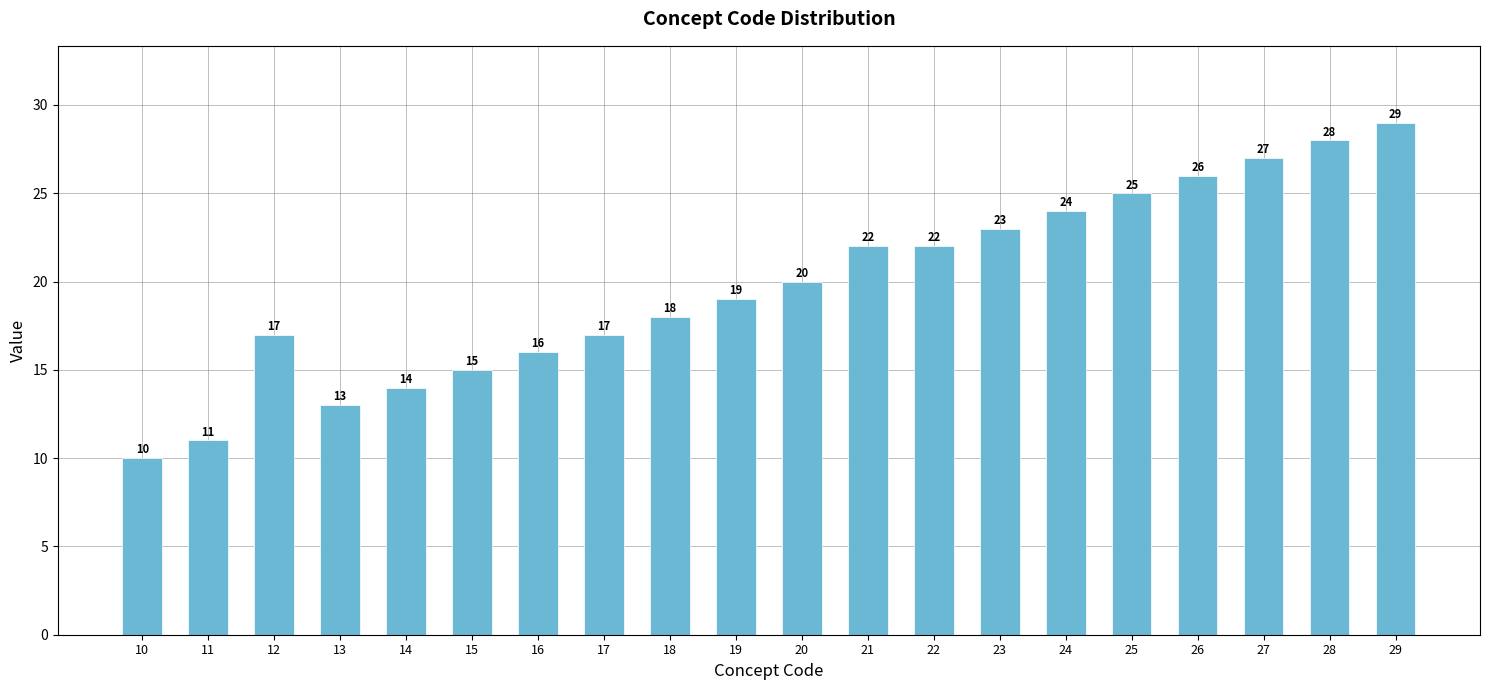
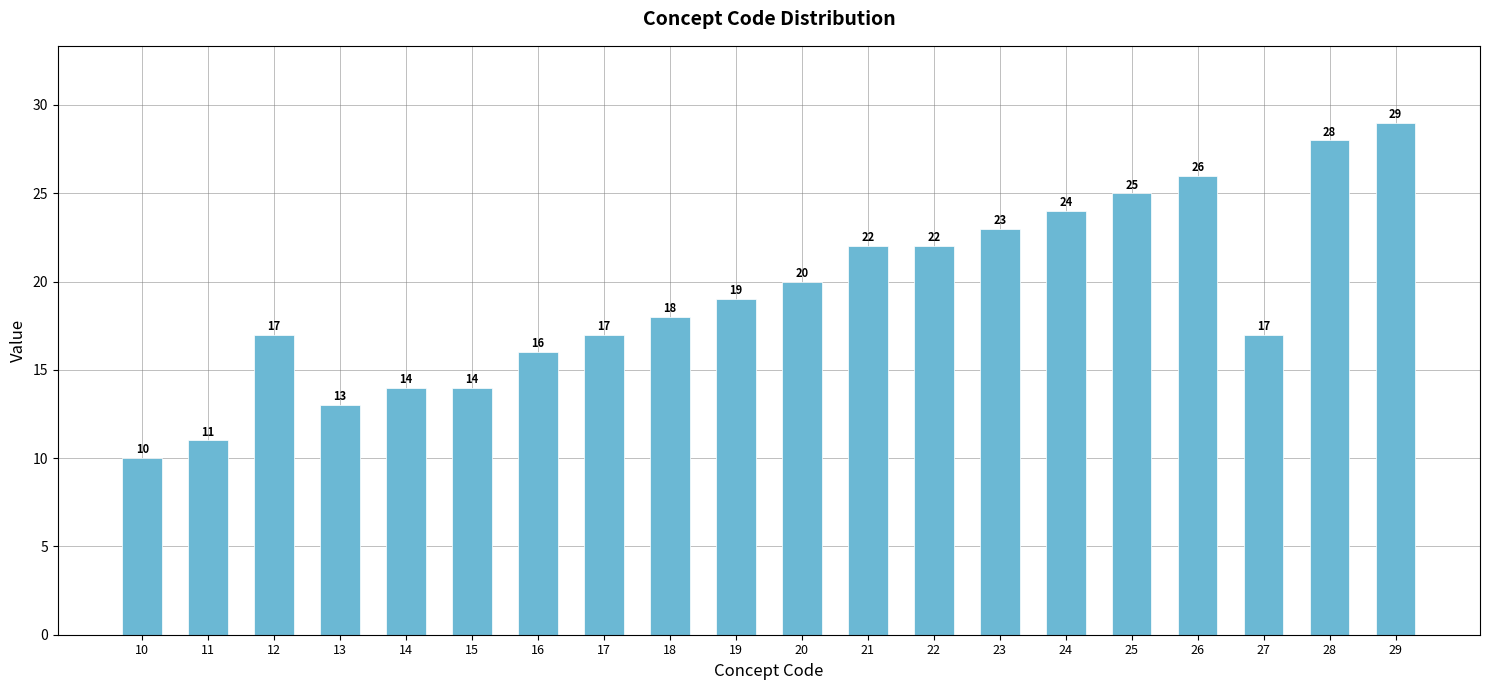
15: 15 -> 14
27: 27 -> 17
